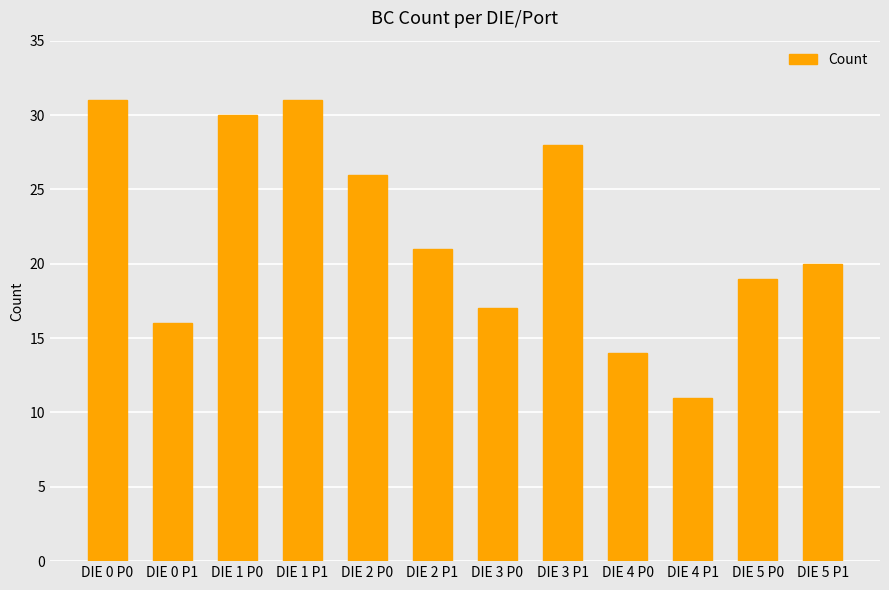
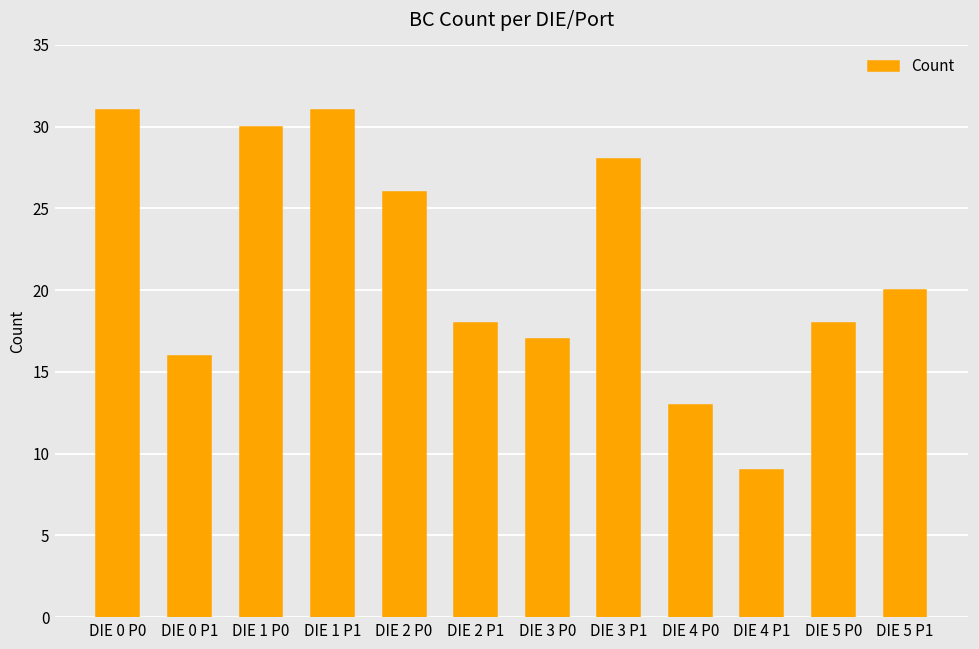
DIE 2 P1: 21 -> 18
DIE 4 P0: 14 -> 13
DIE 4 P1: 11 -> 9
DIE 5 P0: 19 -> 18
